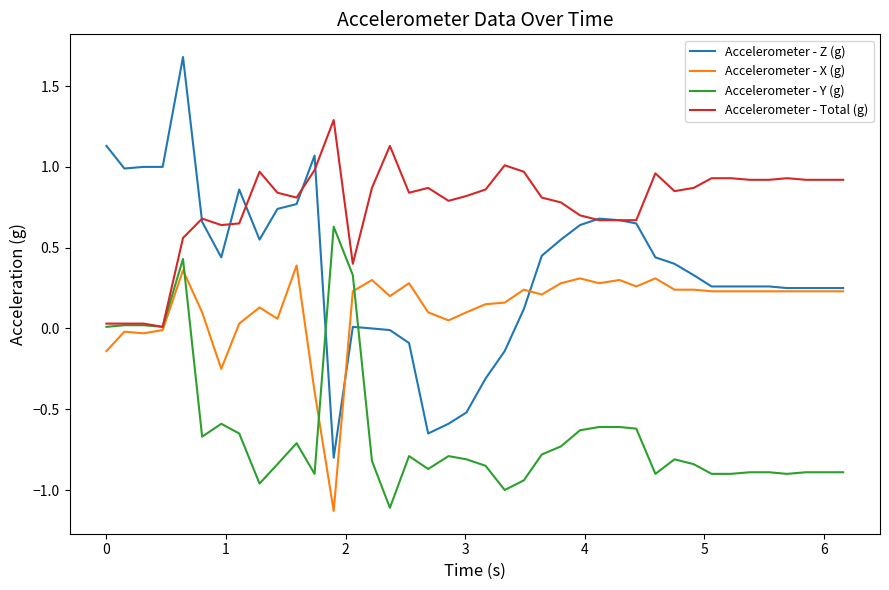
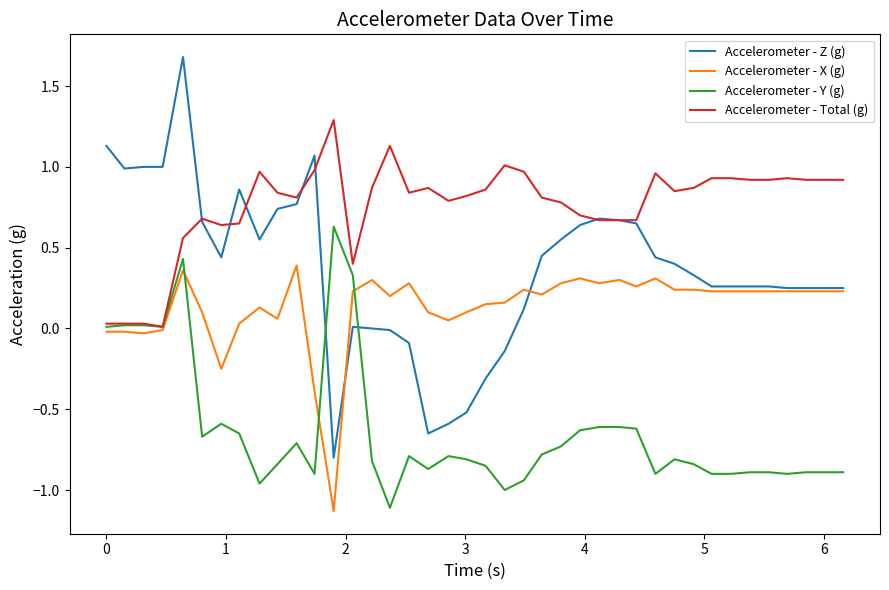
Accelerometer - X (g), 0: -0.14 -> -0.02
